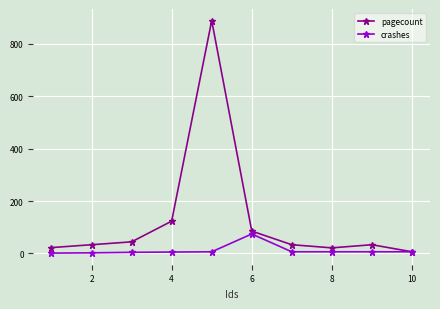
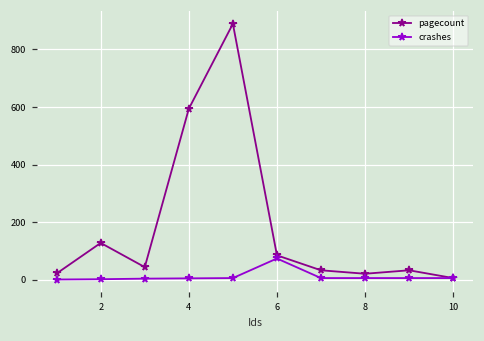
pagecount, 2: 30 -> 130
pagecount, 4: 120 -> 590
